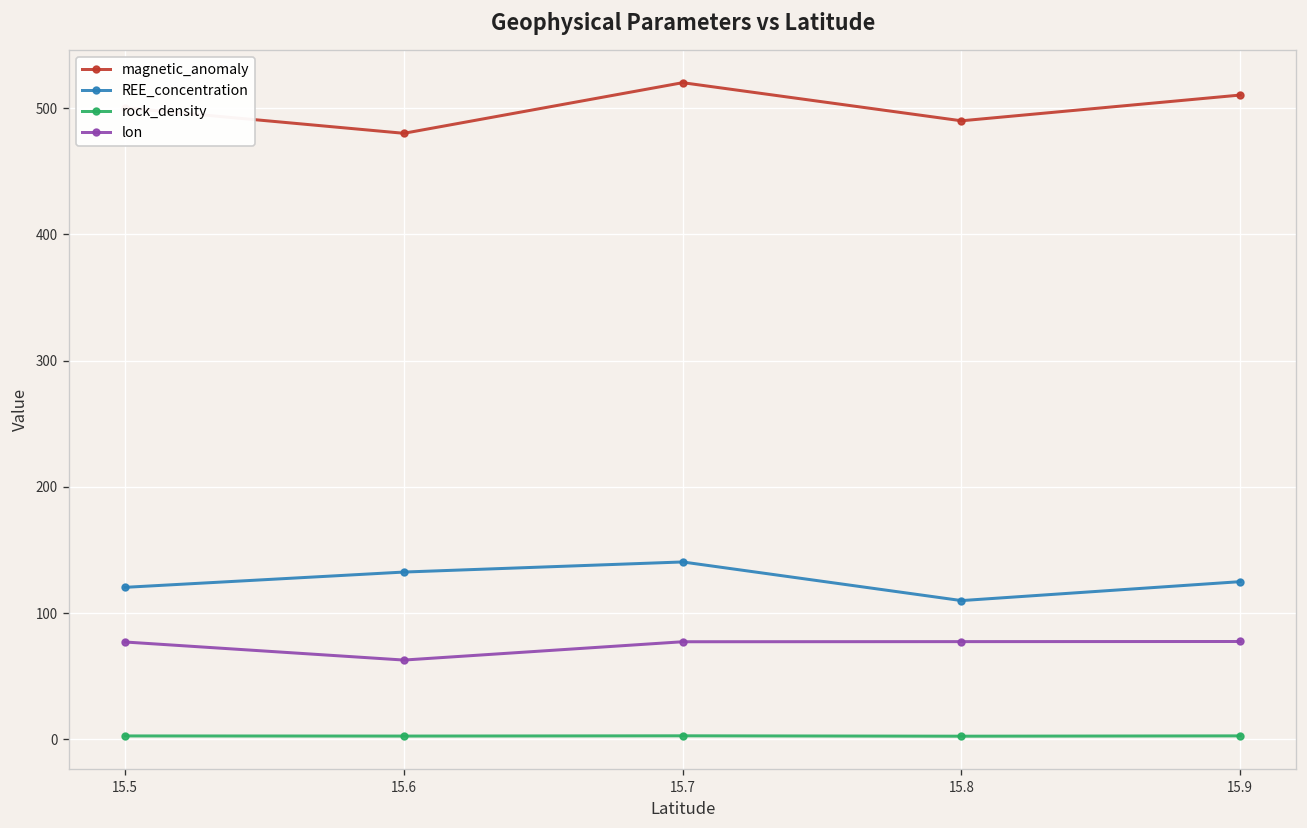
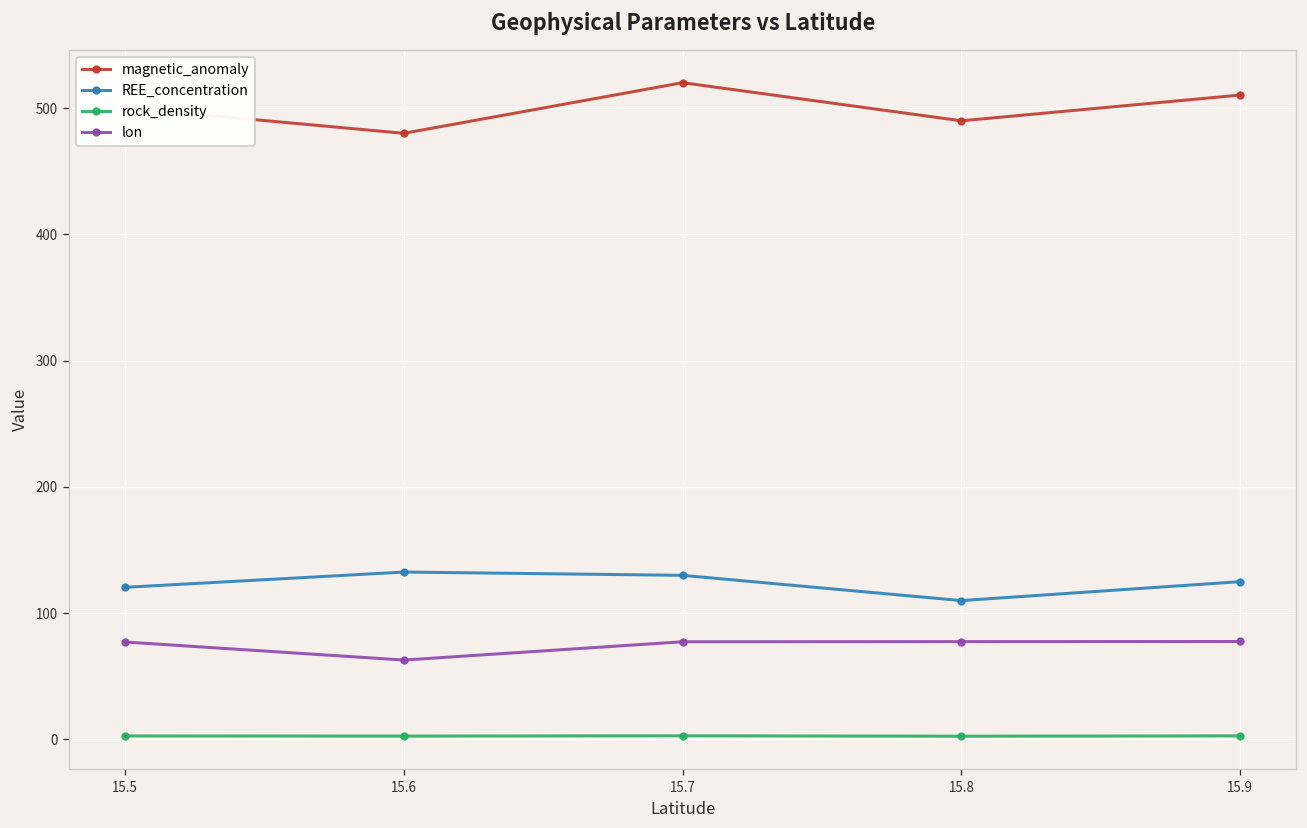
REE_concentration, 15.7: 141 -> 130
